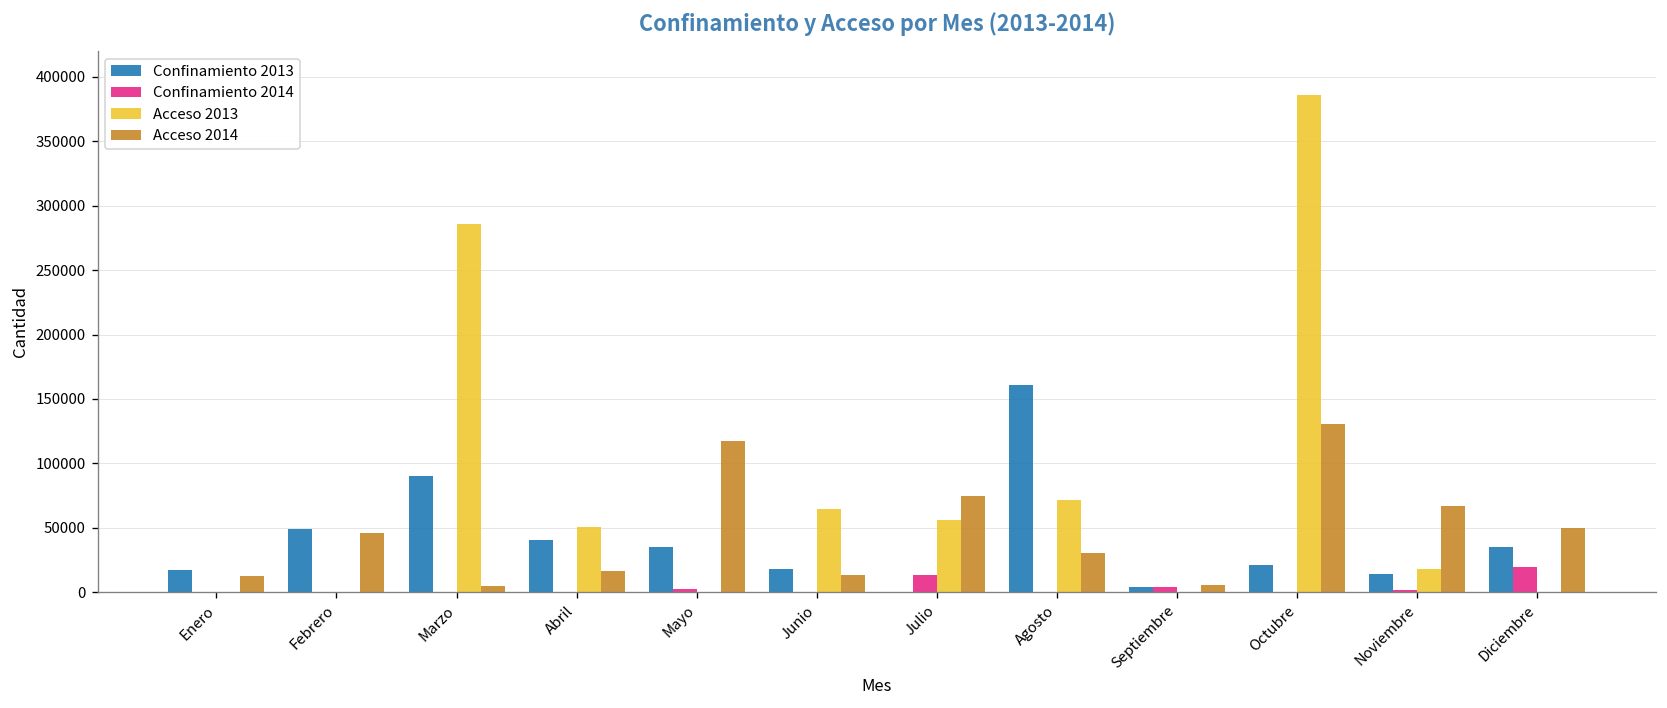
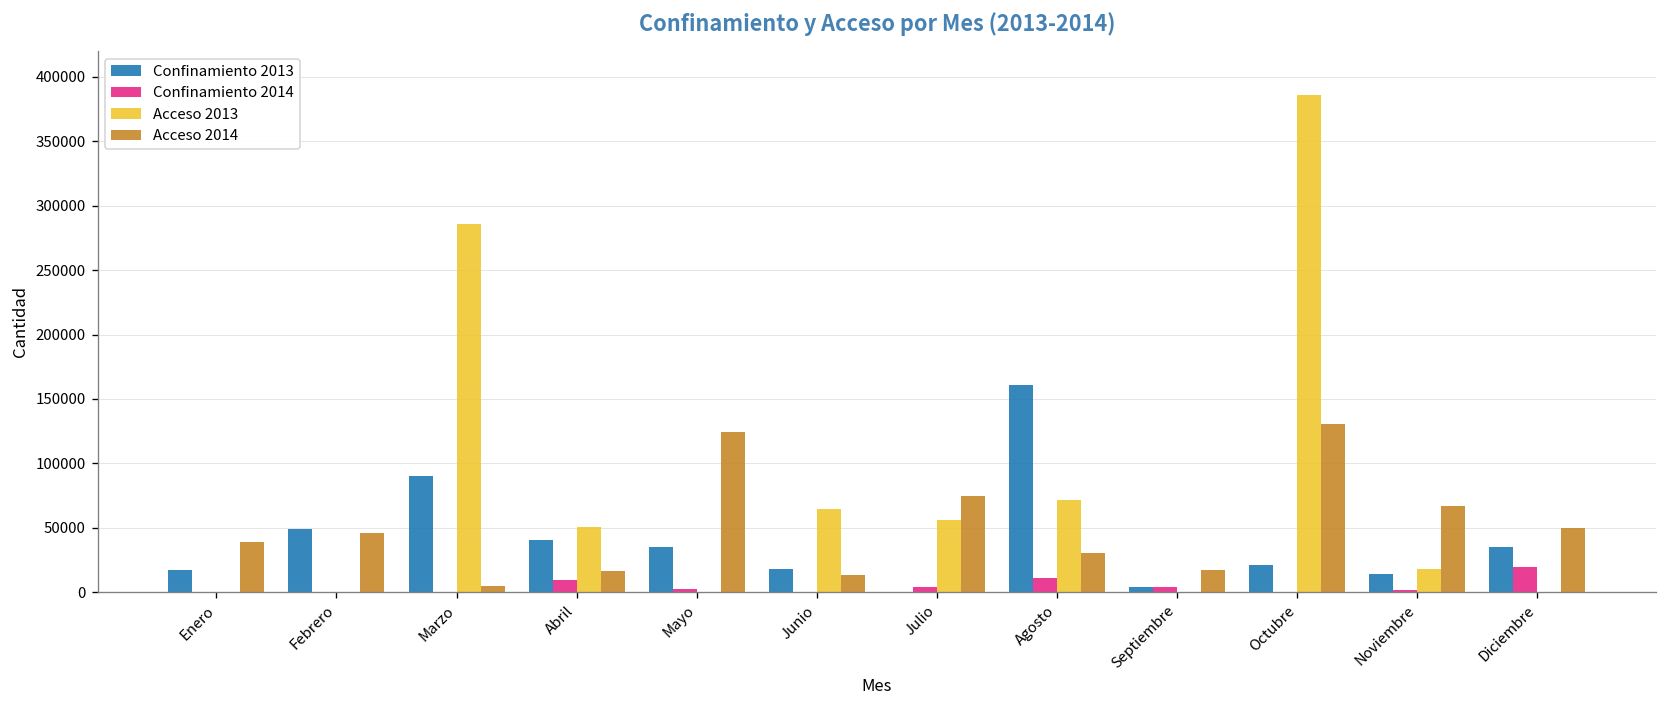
Acceso 2014, Enero: 13000 -> 39000
Confinamiento 2014, Abril: 0 -> 9000
Acceso 2014, Mayo: 117000 -> 125000
Confinamiento 2014, Julio: 13000 -> 4000
Confinamiento 2014, Agosto: 0 -> 11000
Acceso 2014, Septiembre: 6000 -> 17000
